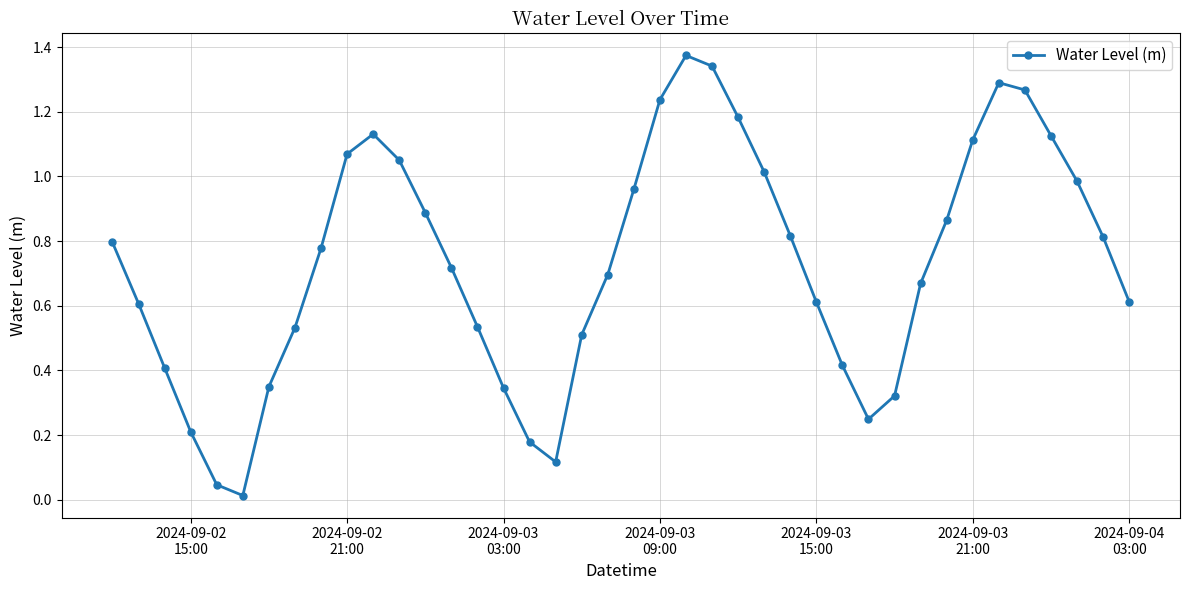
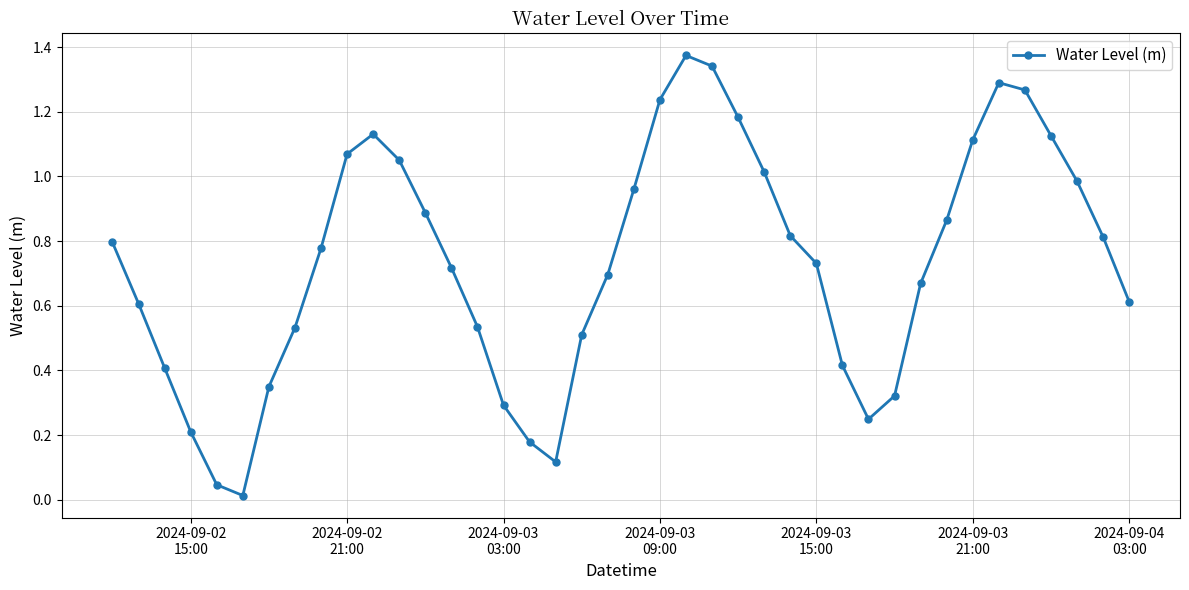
2024-09-03 03:00: 0.35 -> 0.29
2024-09-03 15:00: 0.61 -> 0.73
